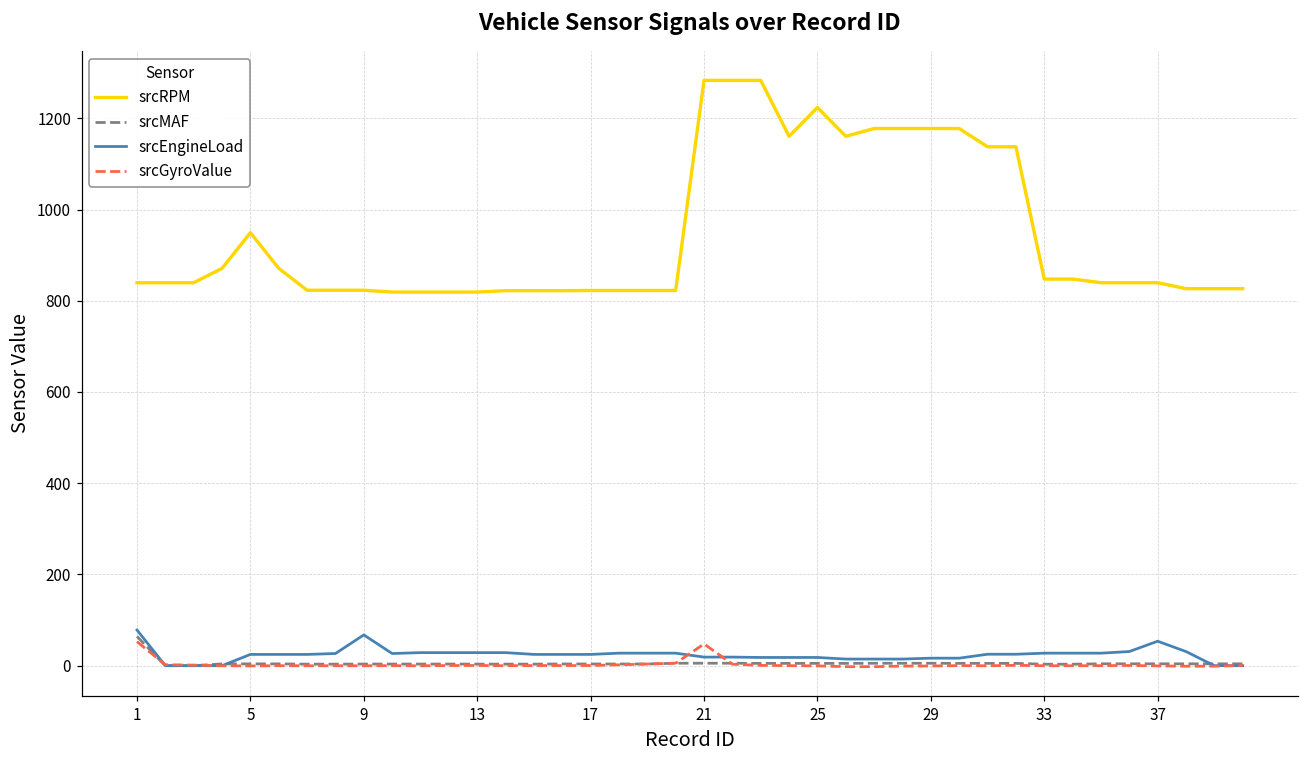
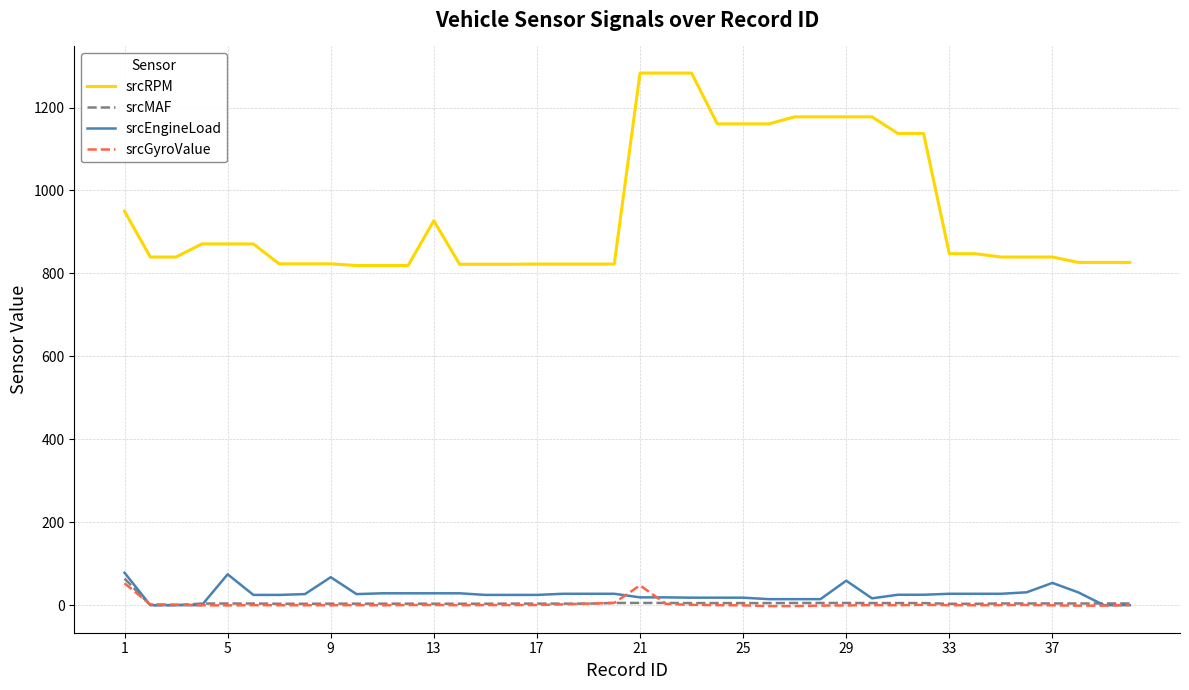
srcRPM, 1: 840 -> 950
srcRPM, 5: 950 -> 870
srcEngineLoad, 5: 20 -> 70
srcRPM, 13: 820 -> 930
srcRPM, 25: 1220 -> 1160
srcEngineLoad, 29: 20 -> 60
